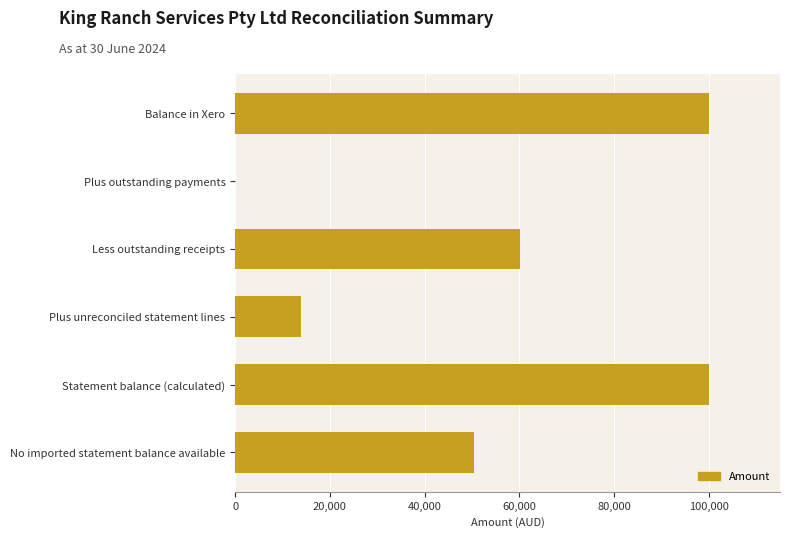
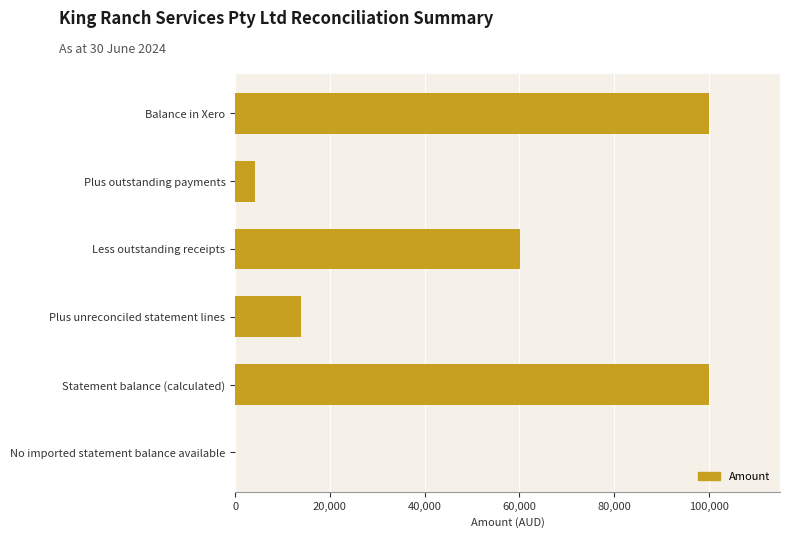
Plus outstanding payments: 0 -> 4,000
No imported statement balance available: 50,000 -> 0
